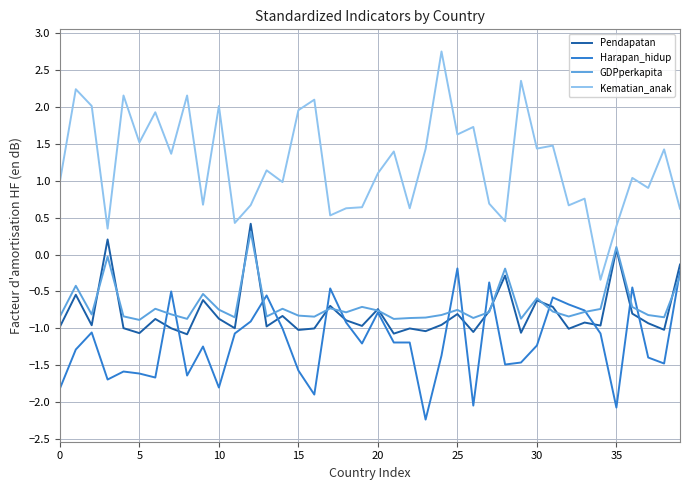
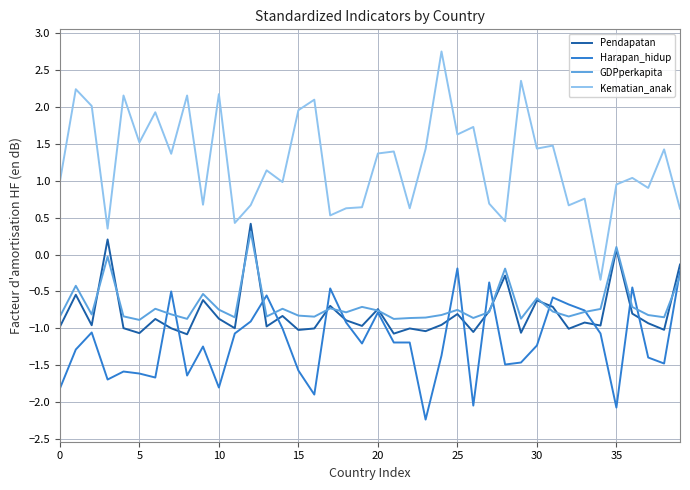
Kematian_anak, 10: 2.0 -> 2.2
Kematian_anak, 20: 1.1 -> 1.4
Kematian_anak, 35: 0.4 -> 0.9
